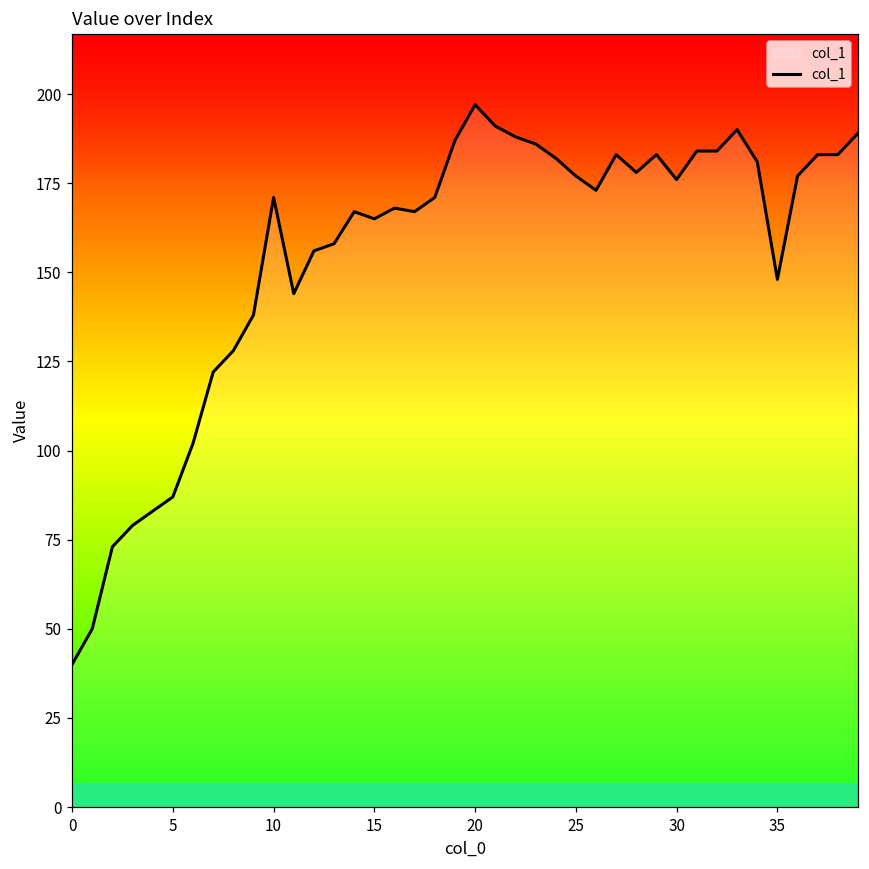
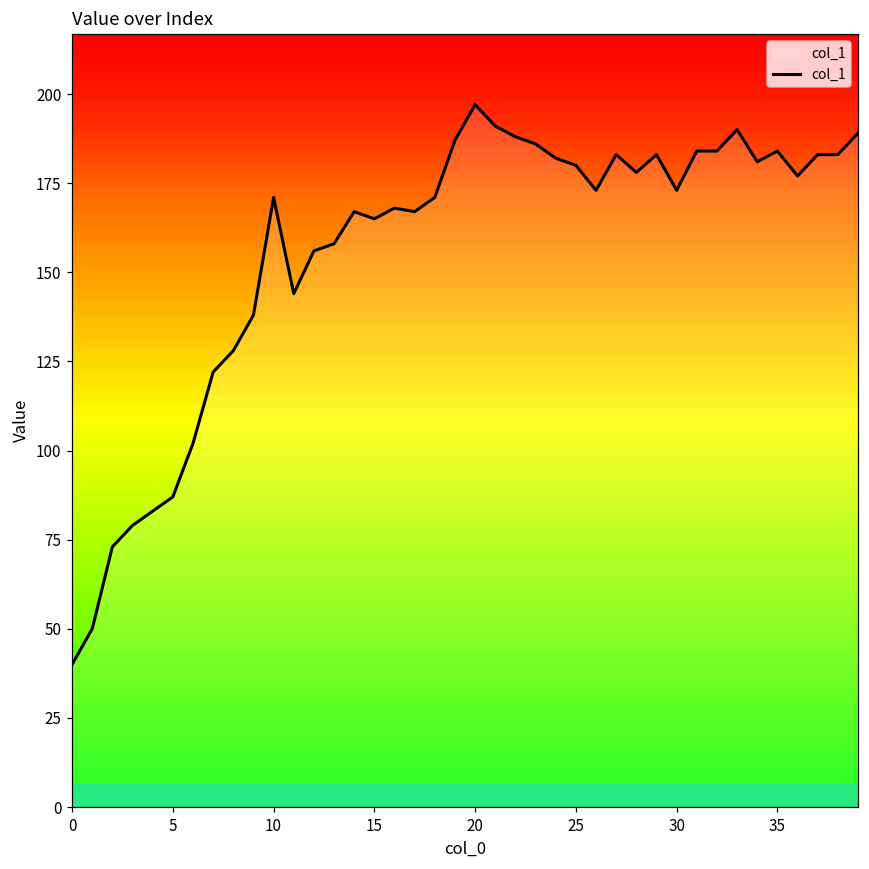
25: 177 -> 180
30: 176 -> 173
35: 148 -> 184
